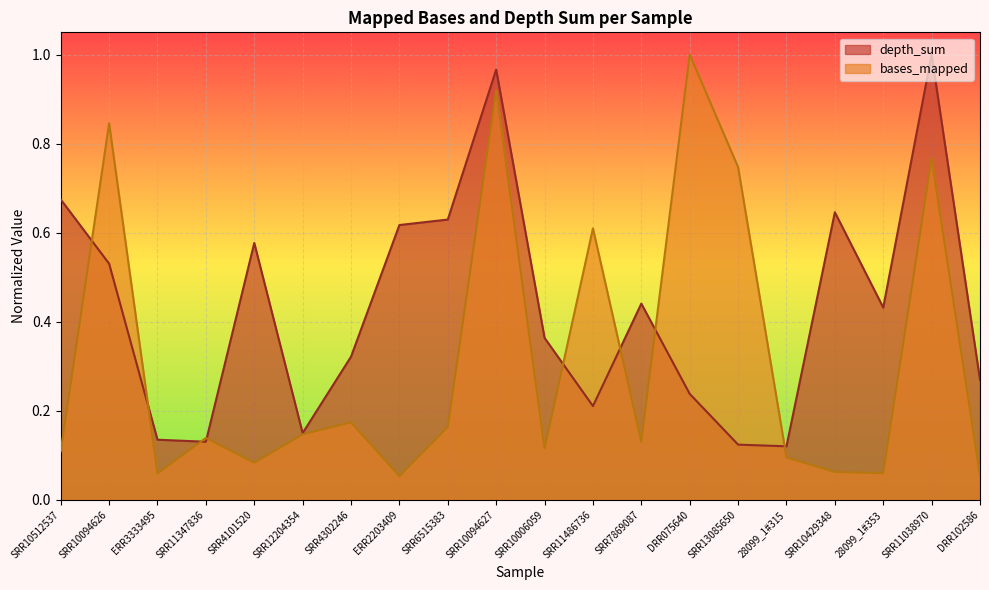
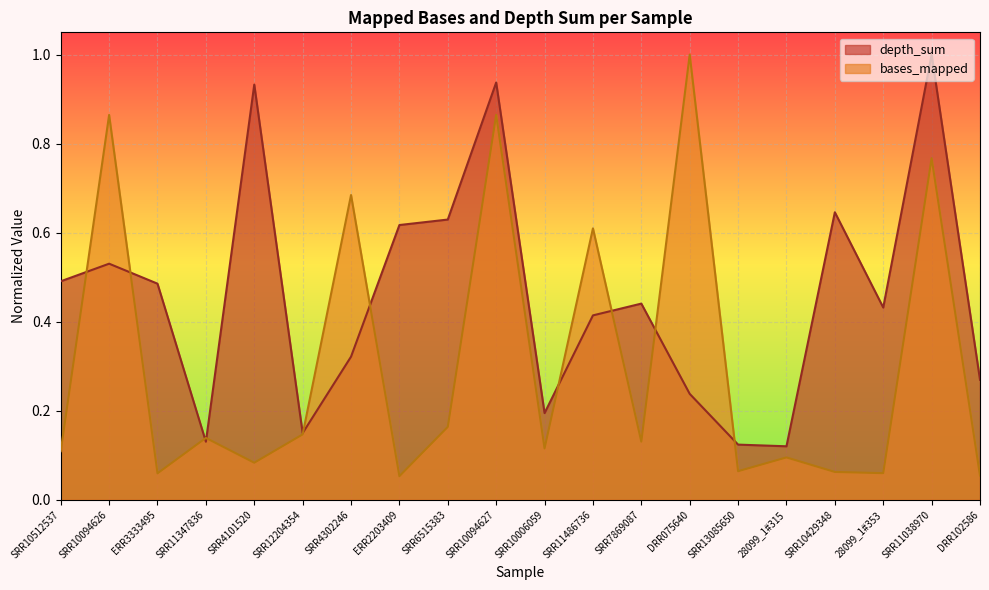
depth_sum, SRR10512537: 0.67 -> 0.49
bases_mapped, SRR10094626: 0.85 -> 0.86
depth_sum, ERR3333495: 0.13 -> 0.49
depth_sum, SRR4101520: 0.58 -> 0.93
bases_mapped, SRR4302246: 0.17 -> 0.68
depth_sum, SRR10094627: 0.97 -> 0.94
bases_mapped, SRR10094627: 0.92 -> 0.86
depth_sum, SRR10006059: 0.36 -> 0.19
depth_sum, SRR11486736: 0.21 -> 0.41
bases_mapped, SRR13085650: 0.75 -> 0.06
